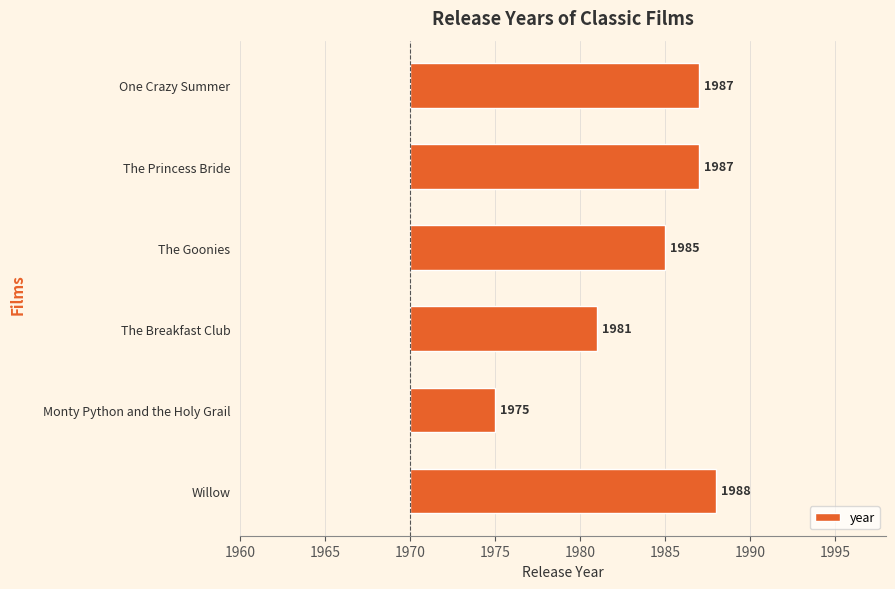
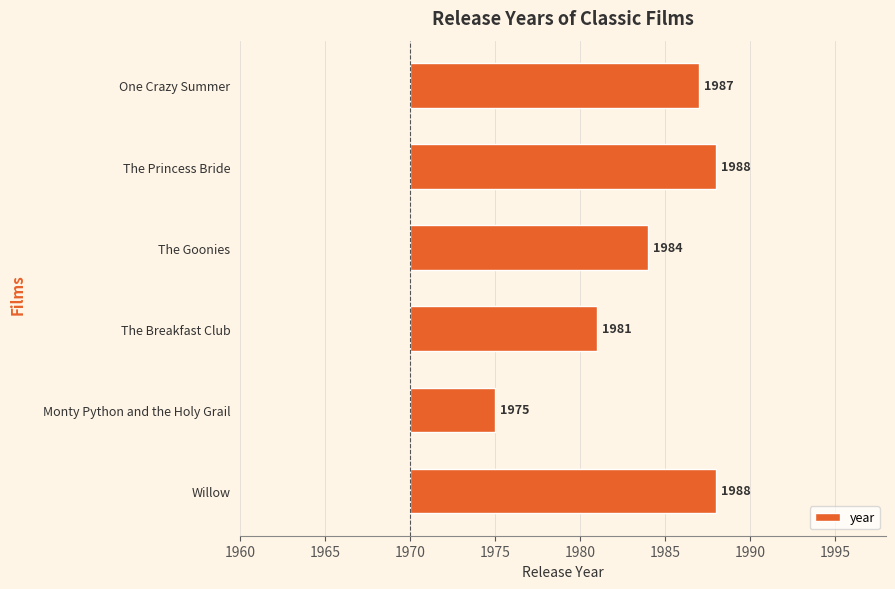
The Princess Bride: 1987 -> 1988
The Goonies: 1985 -> 1984
